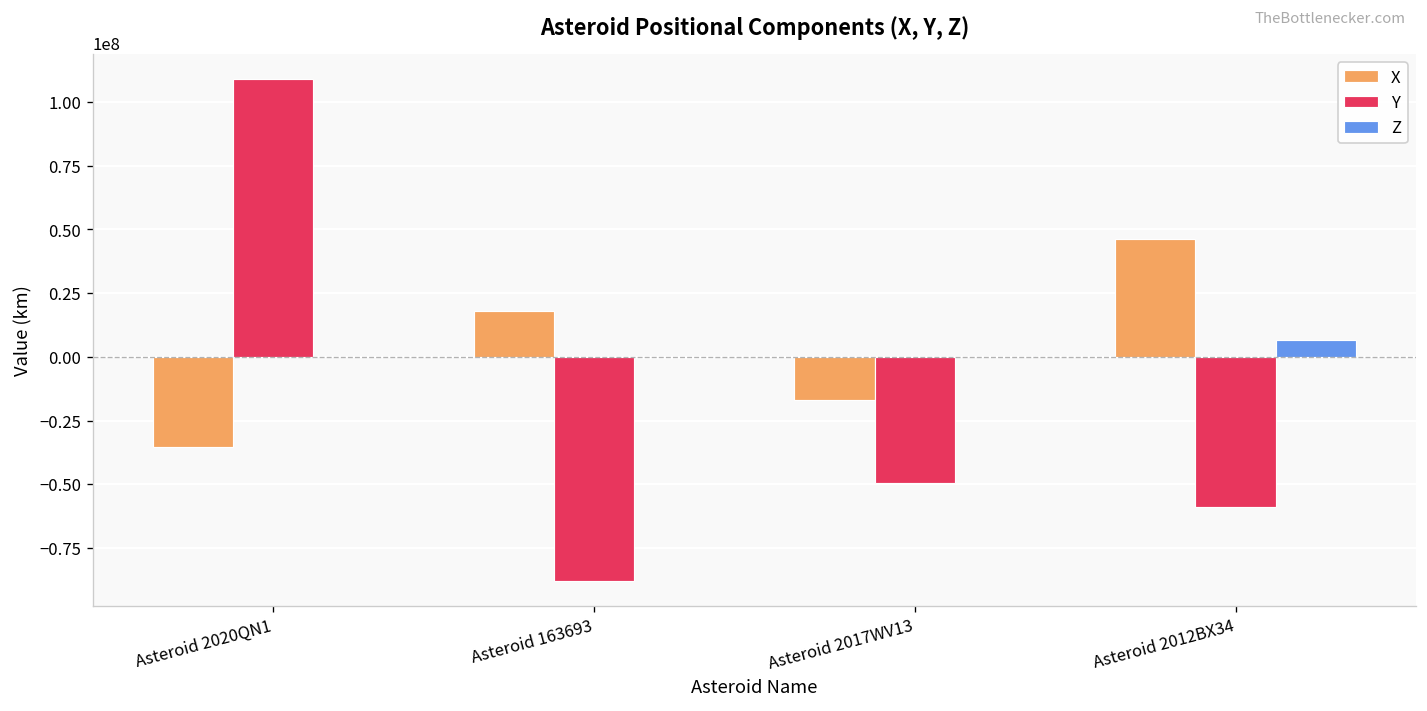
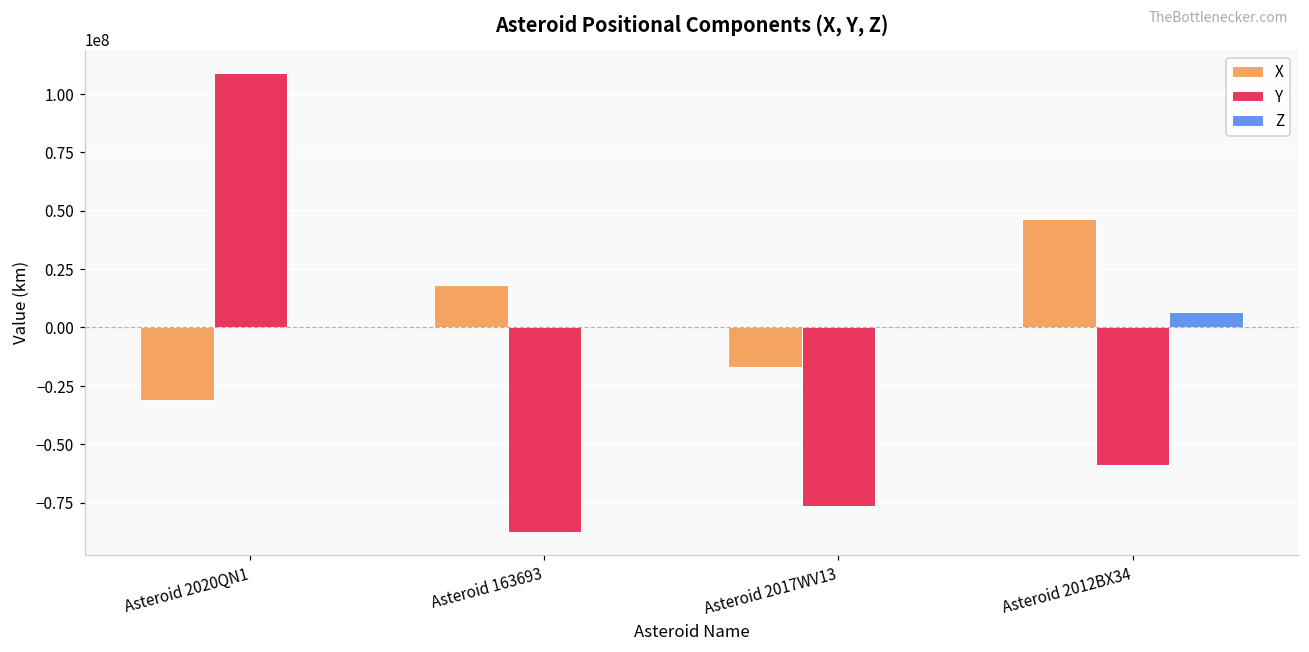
X, Asteroid 2020QN1: -35000000 -> -31000000
Y, Asteroid 2017WV13: -49000000 -> -77000000
